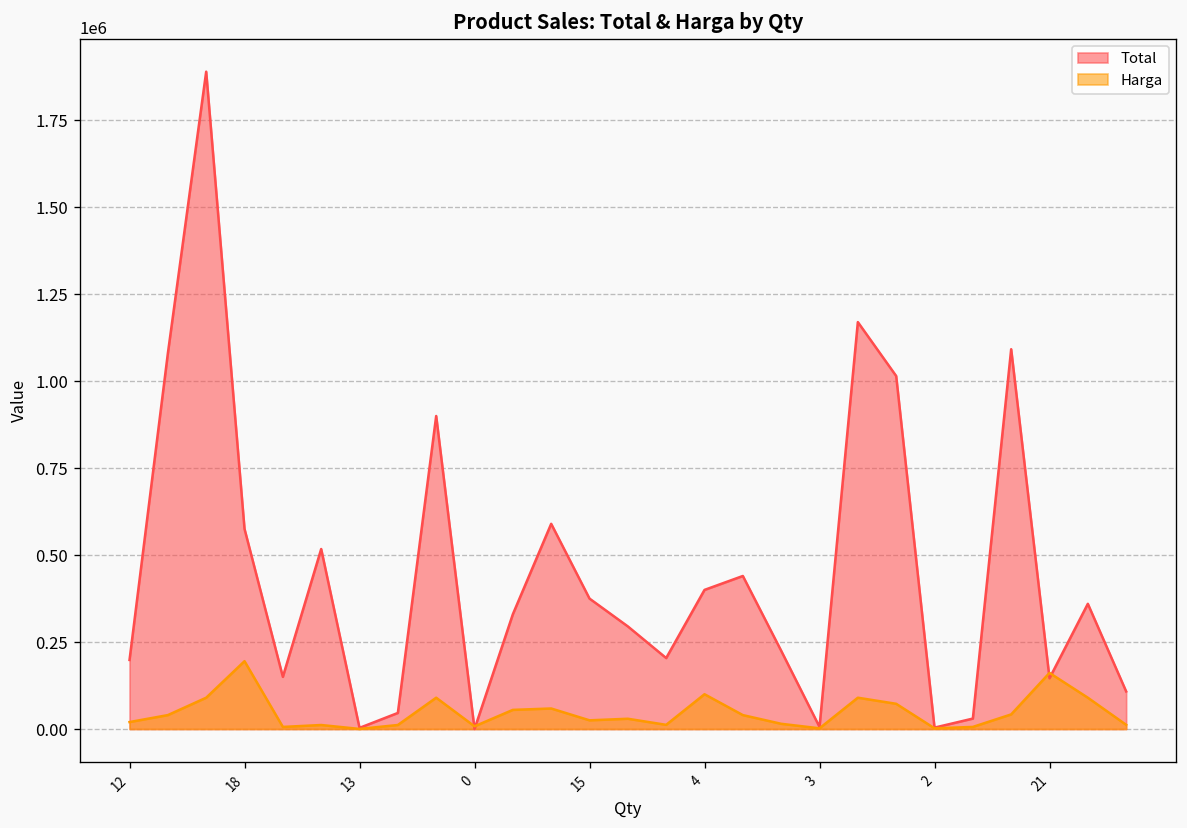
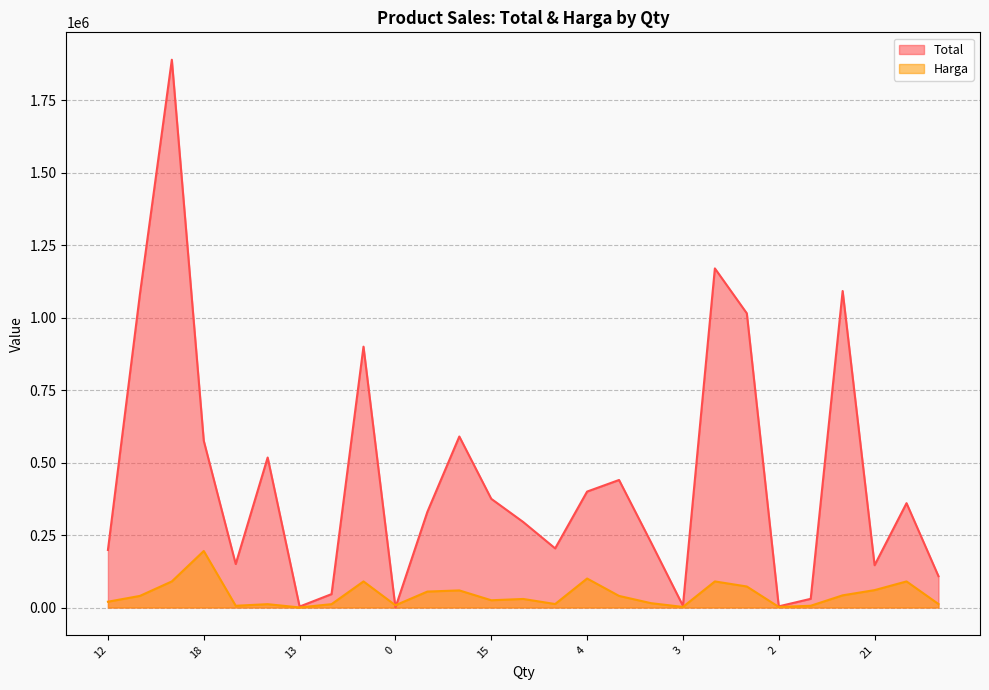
Harga, 21: 160000 -> 60000
